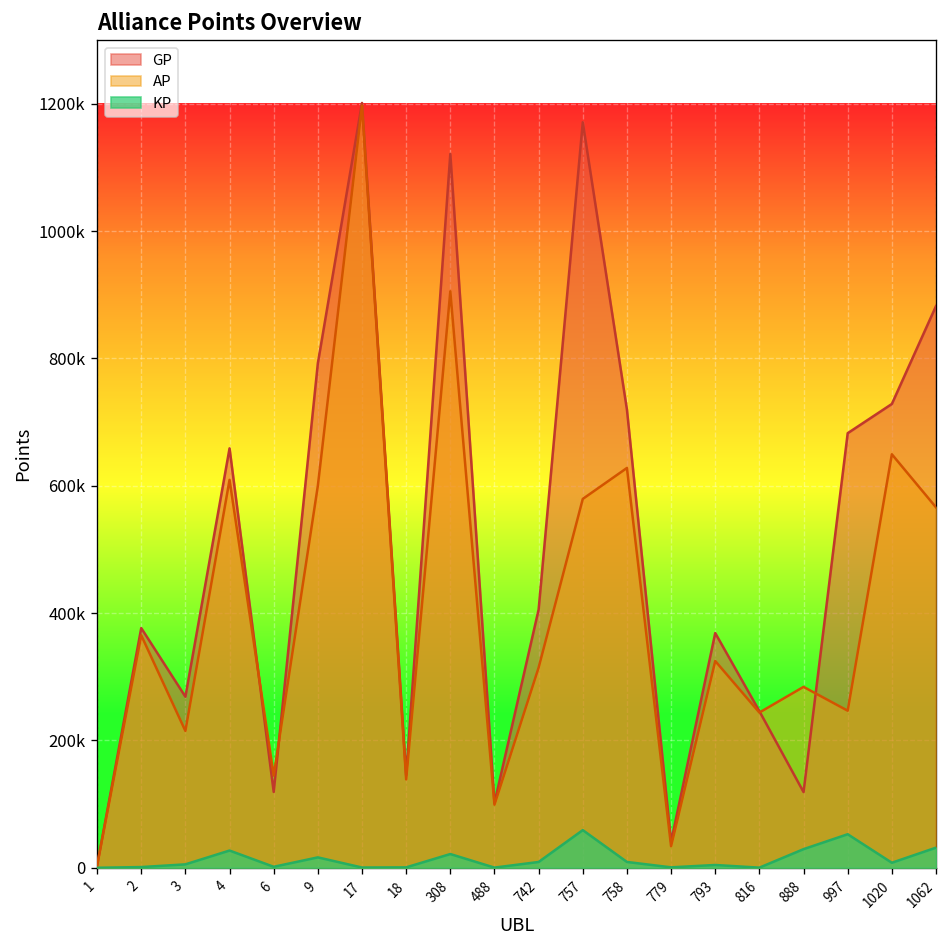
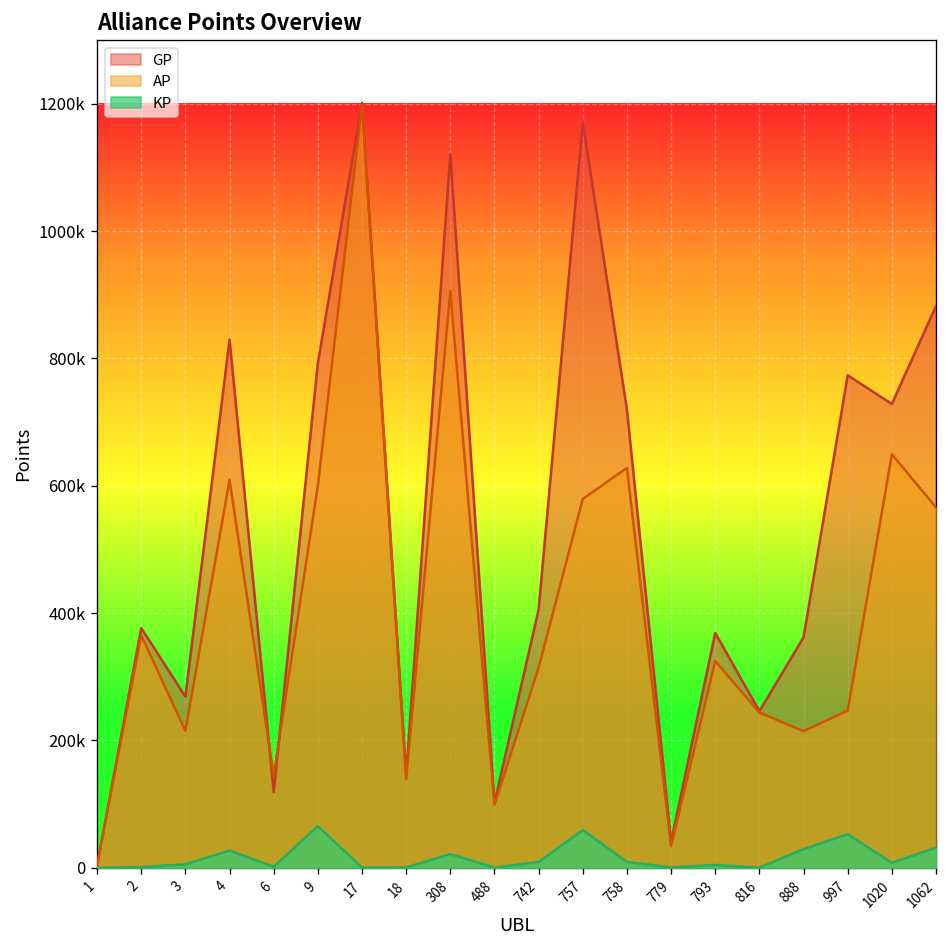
GP, 4: 660000 -> 830000
KP, 9: 20000 -> 70000
GP, 888: 120000 -> 360000
AP, 888: 280000 -> 210000
GP, 997: 680000 -> 770000
